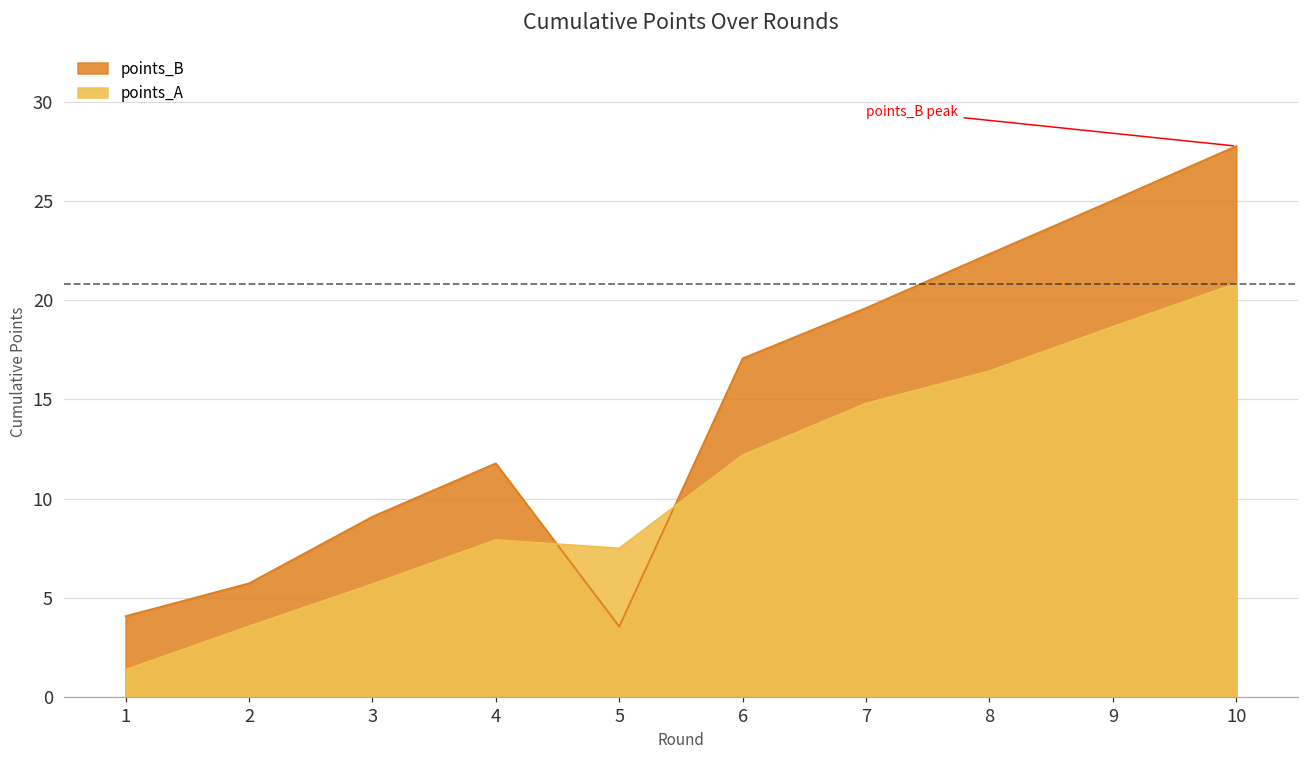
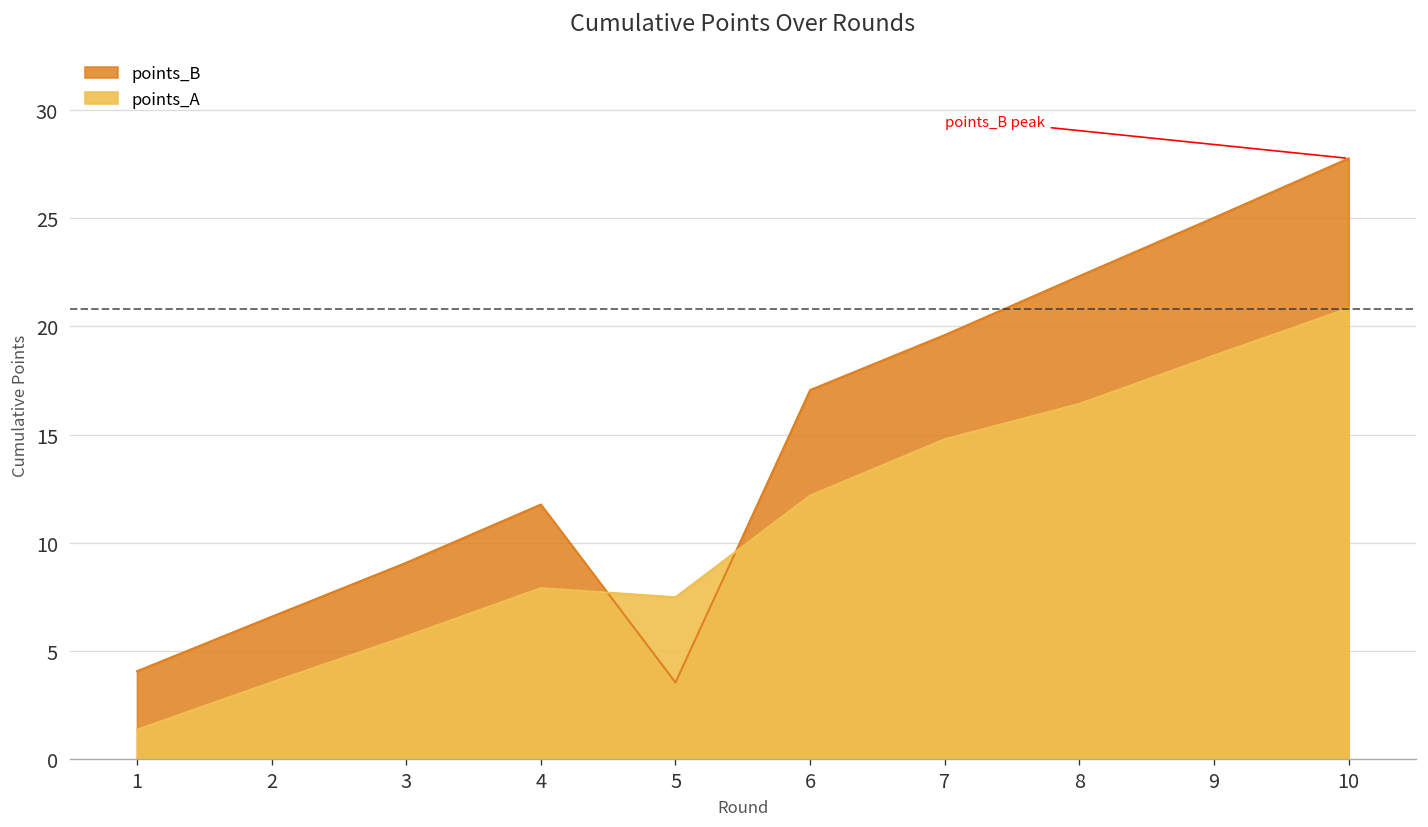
points_B, 2: 5.7 -> 6.6
